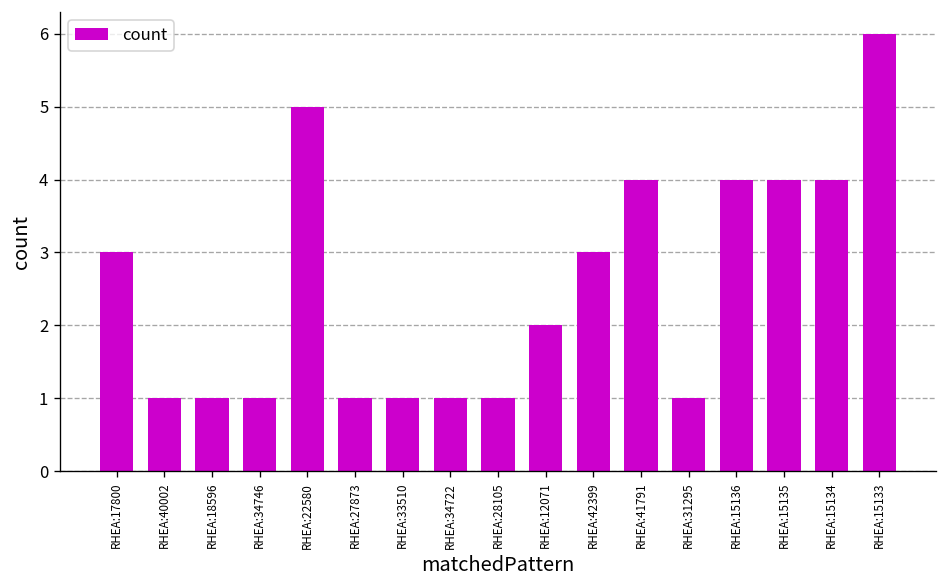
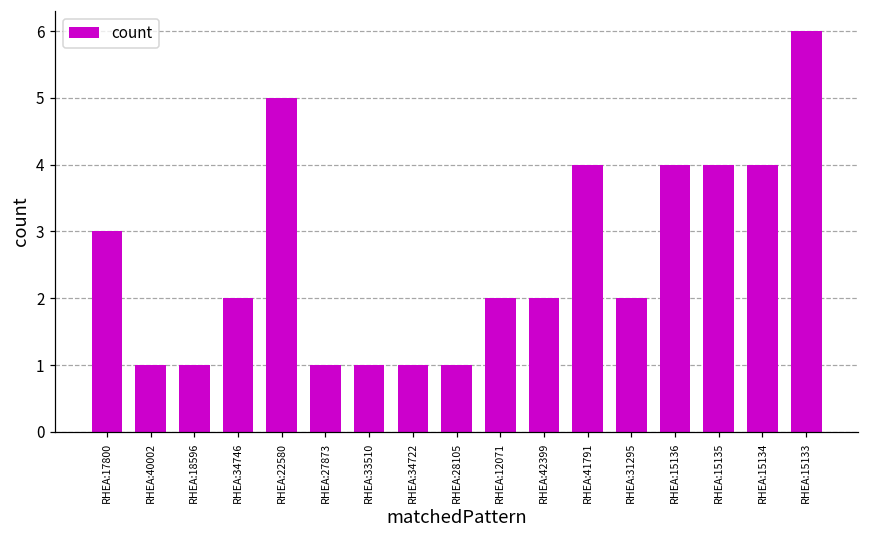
RHEA:34746: 1 -> 2
RHEA:42399: 3 -> 2
RHEA:31295: 1 -> 2
